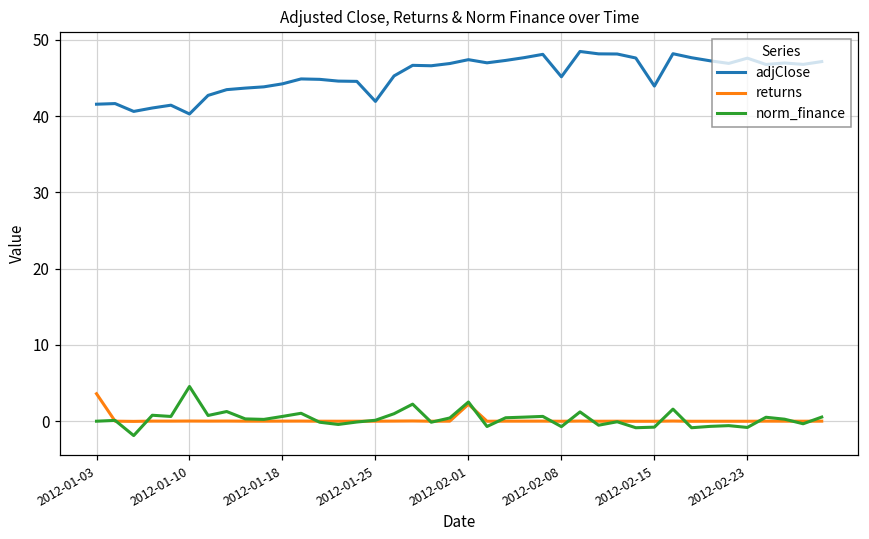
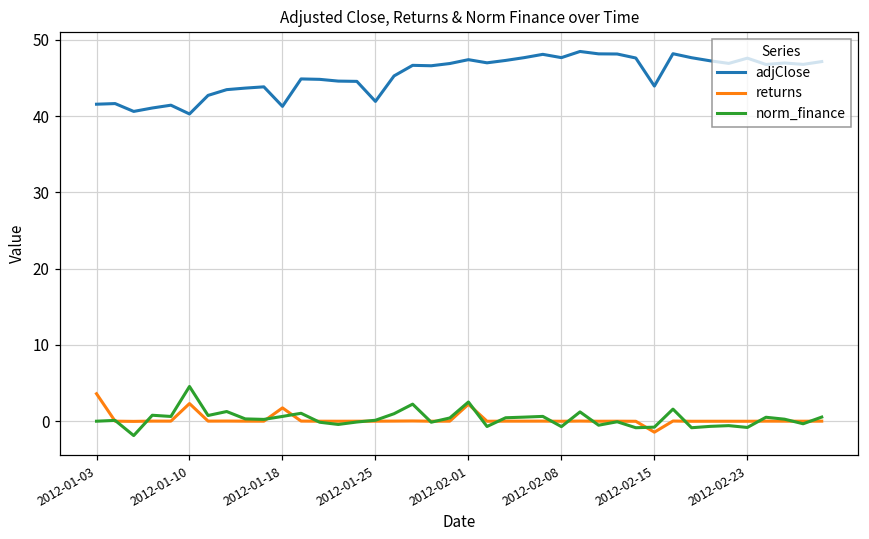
returns, 2012-01-10: 0 -> 2
adjClose, 2012-01-18: 44 -> 41
returns, 2012-01-18: 0 -> 2
adjClose, 2012-02-08: 45 -> 48
returns, 2012-02-15: 0 -> -1
